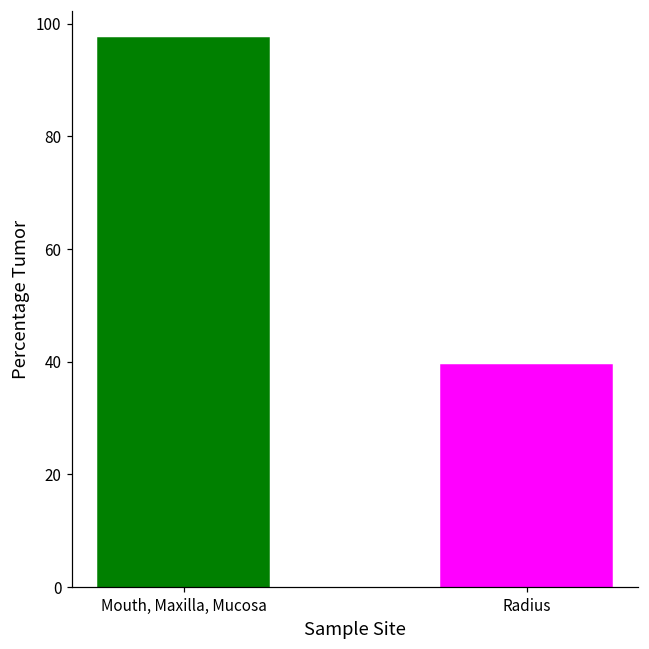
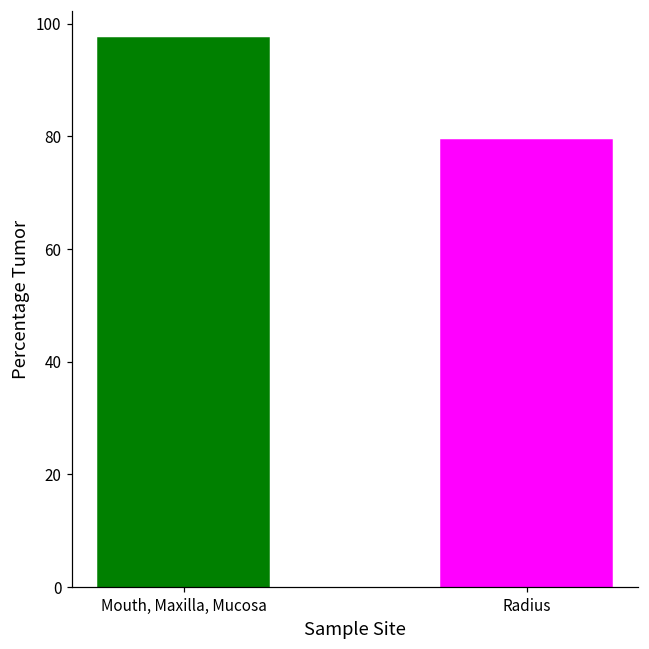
Radius: 39 -> 79
